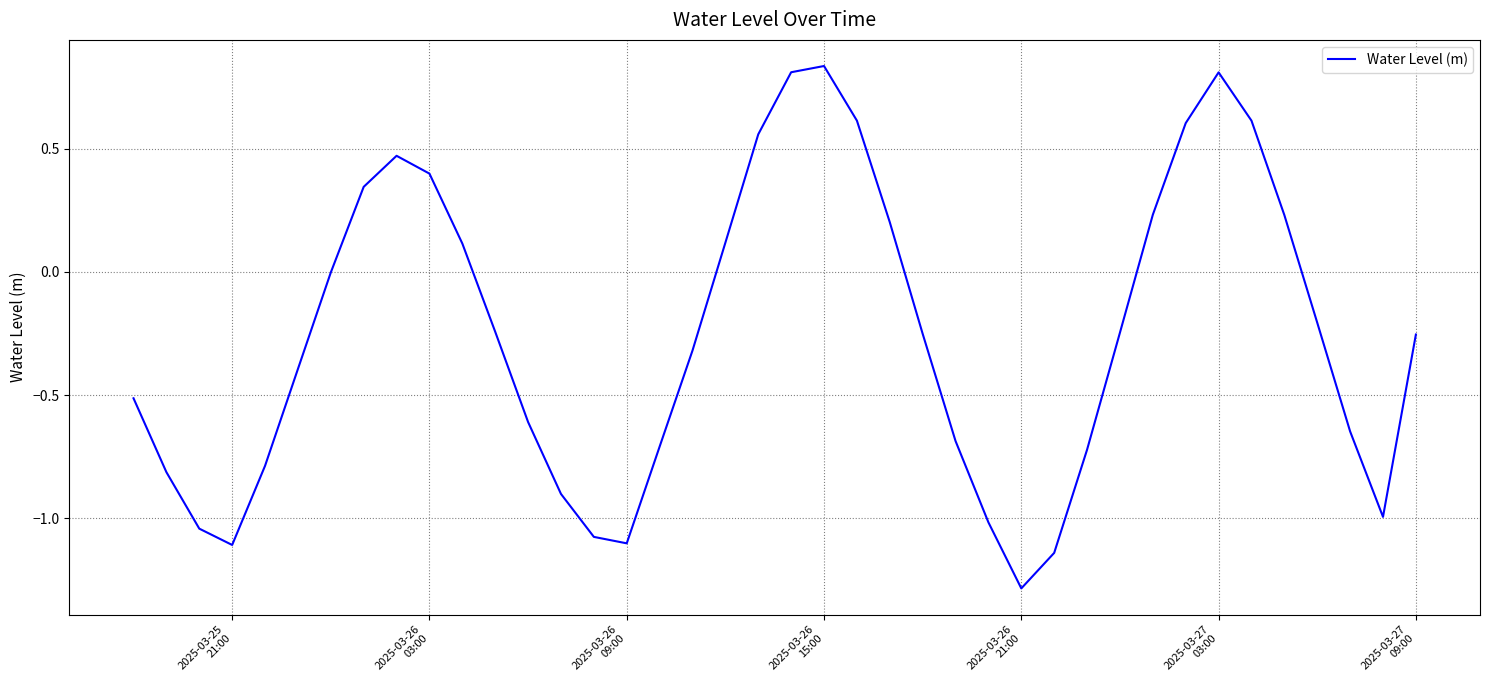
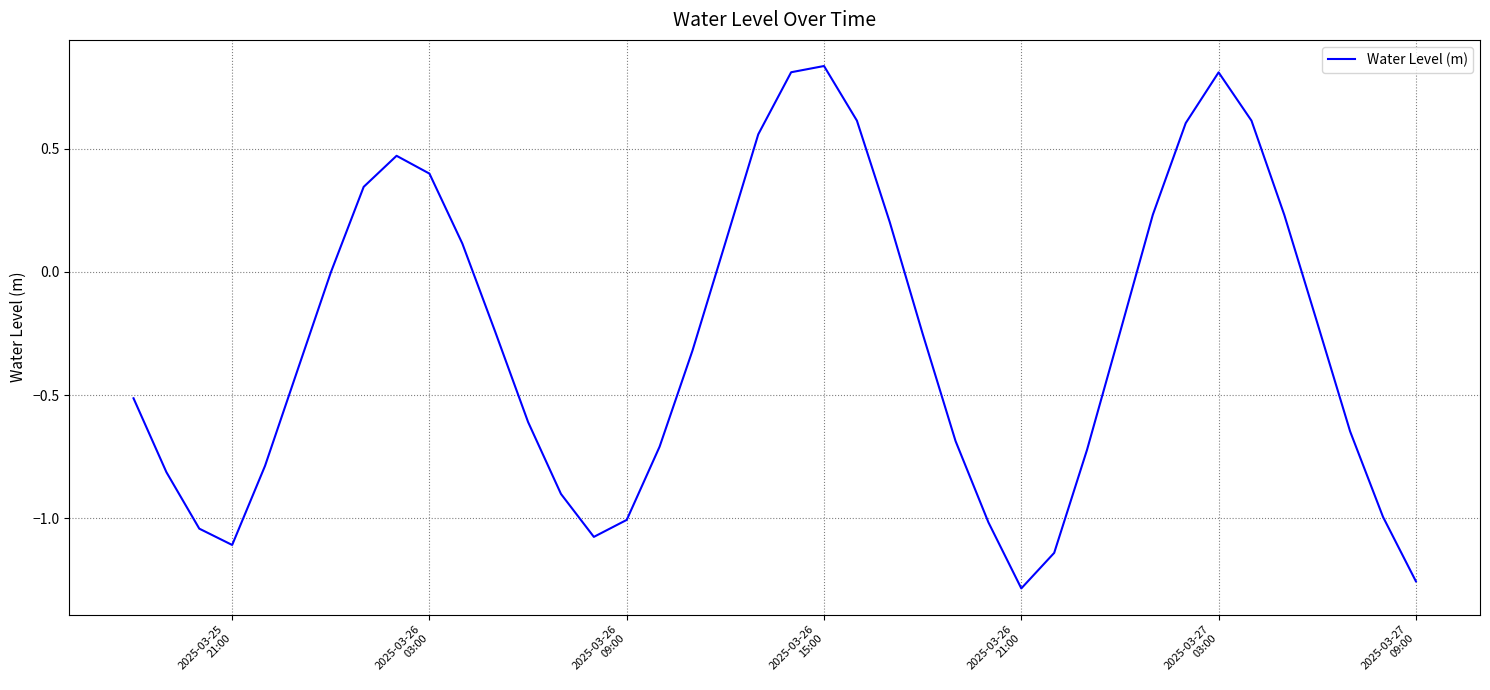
2025-03-26 09:00: -1.10 -> -1.01
2025-03-27 09:00: -0.25 -> -1.26
